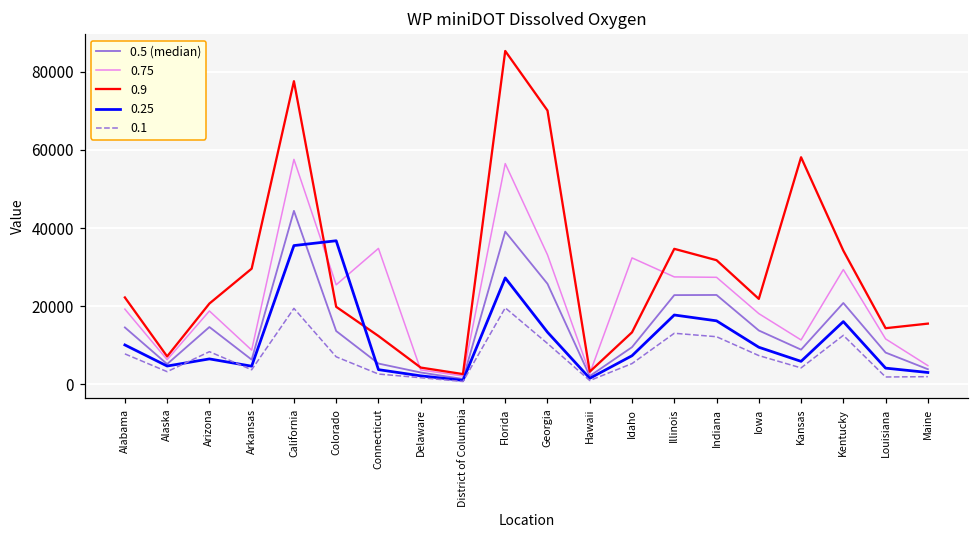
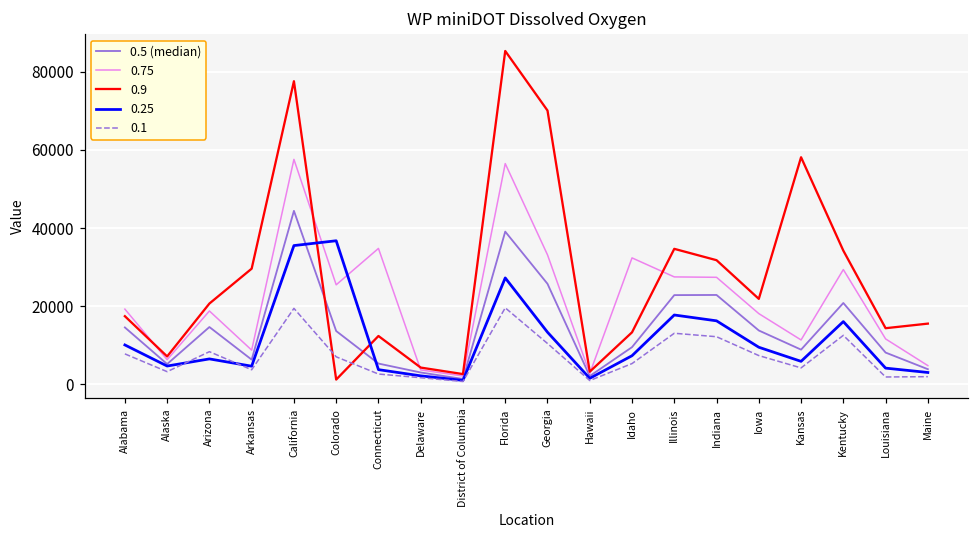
0.9, Alabama: 22000 -> 17000
0.9, Colorado: 20000 -> 1000
